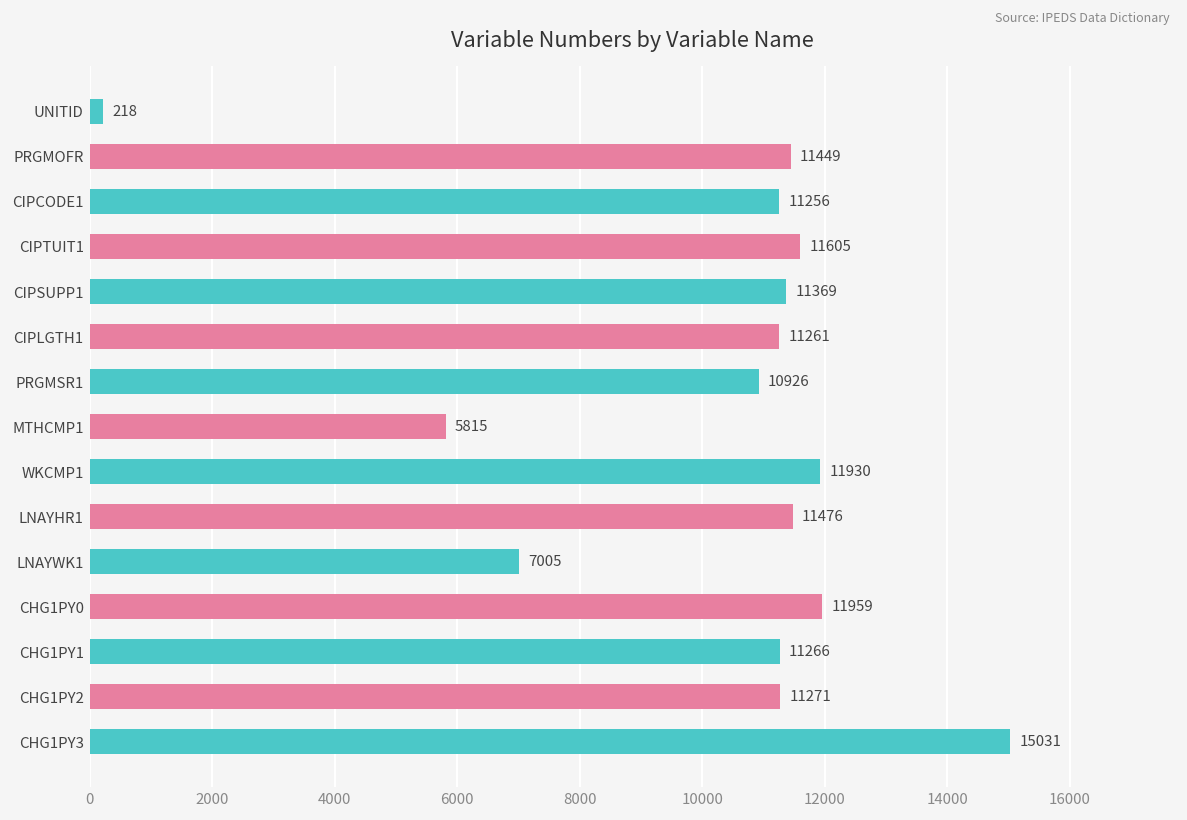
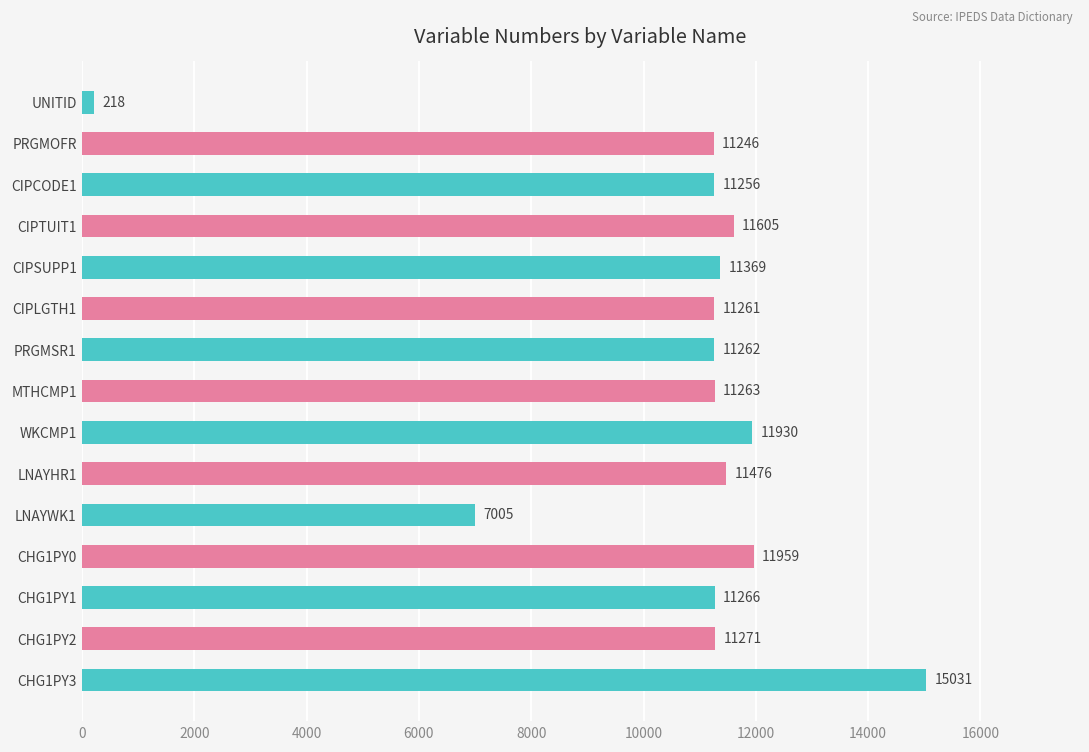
PRGMOFR: 11449 -> 11246
PRGMSR1: 10926 -> 11262
MTHCMP1: 5815 -> 11263
